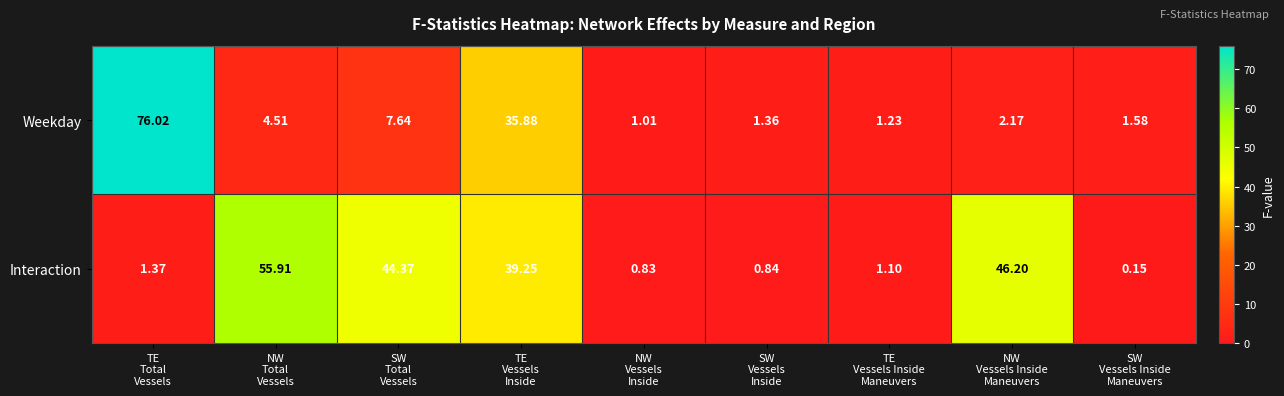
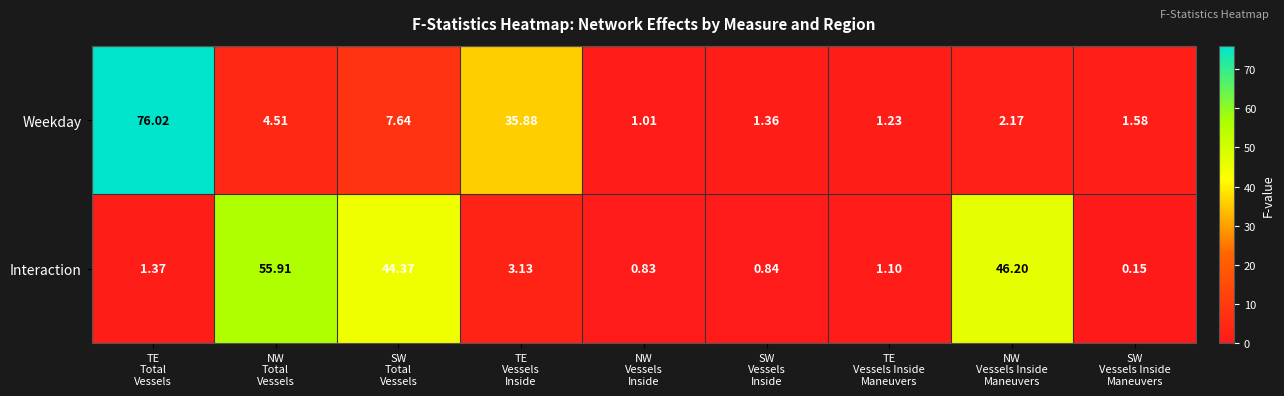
Interaction, TE Vessels Inside: 39.25 -> 3.13
